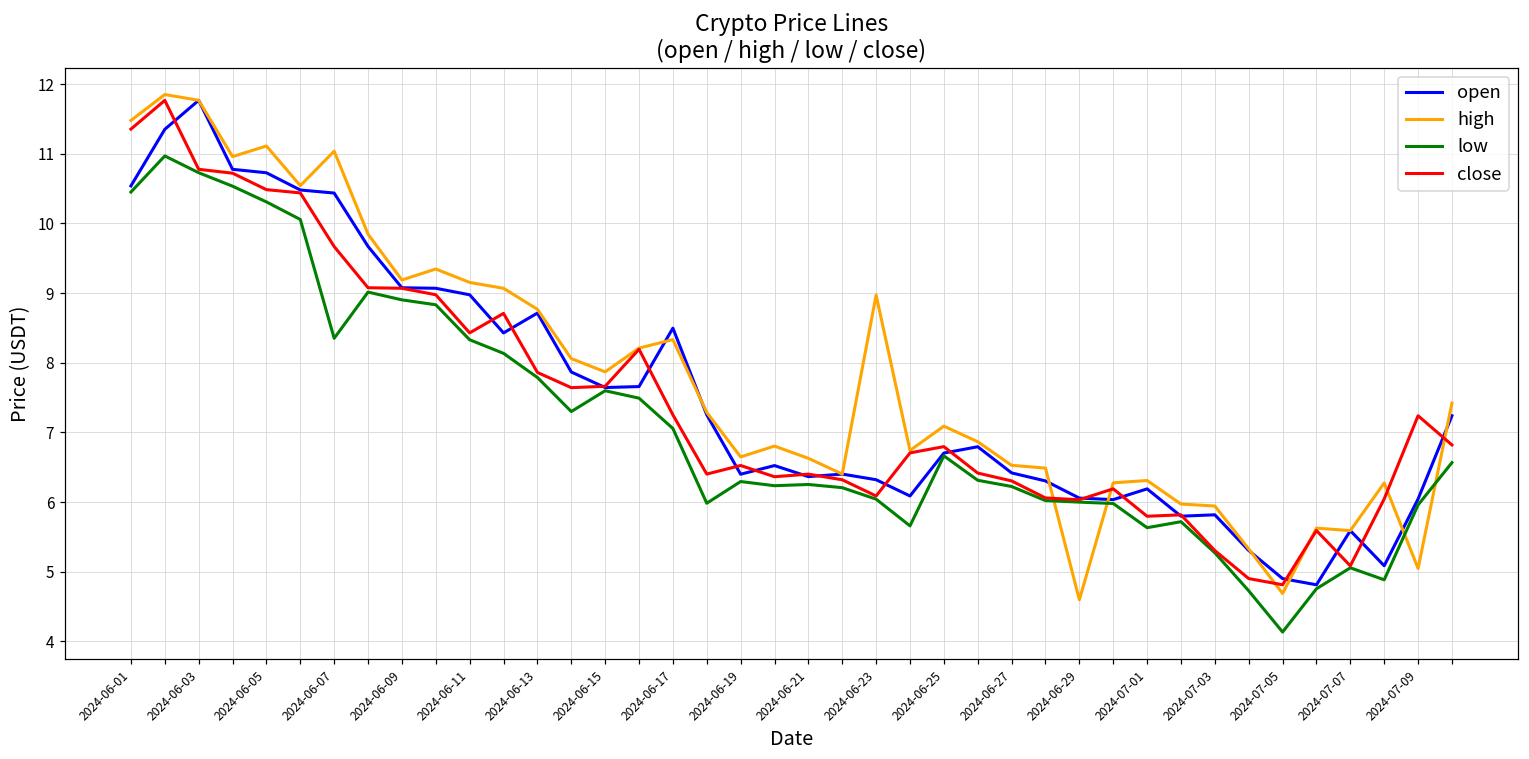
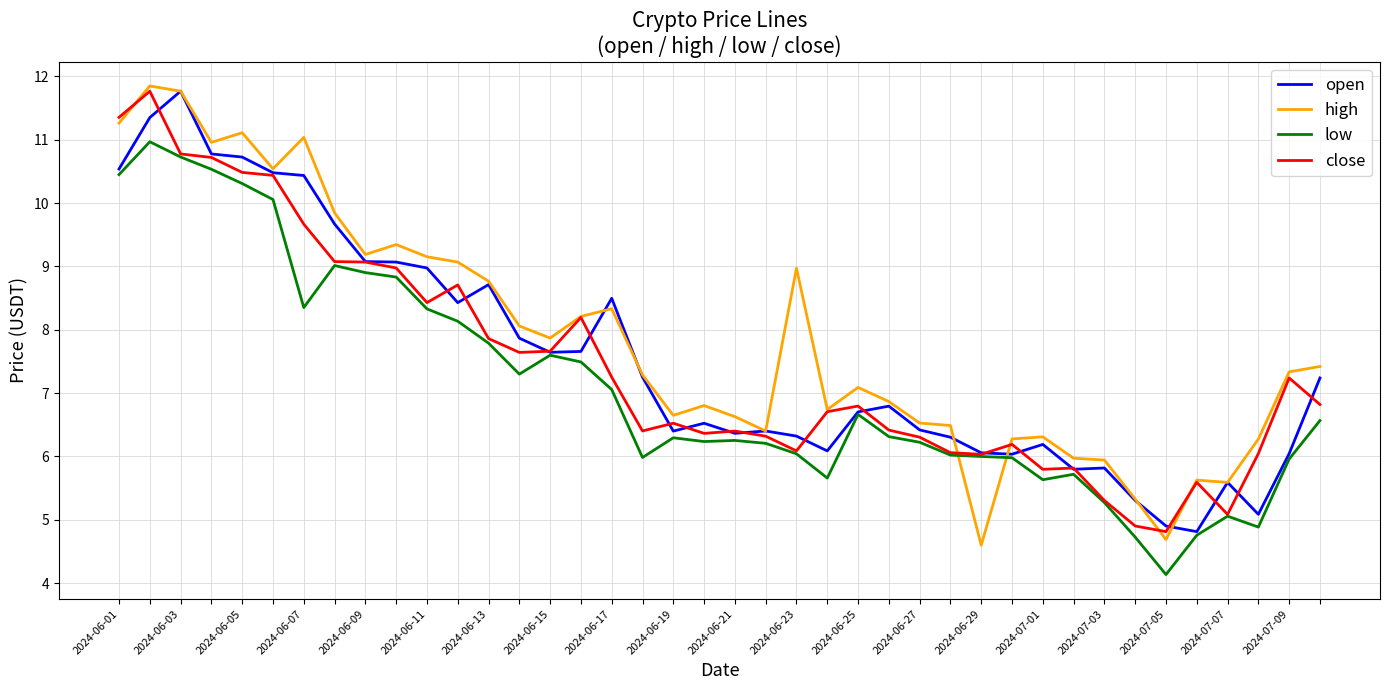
high, 2024-06-01: 11.5 -> 11.3
high, 2024-07-09: 5.0 -> 7.3
